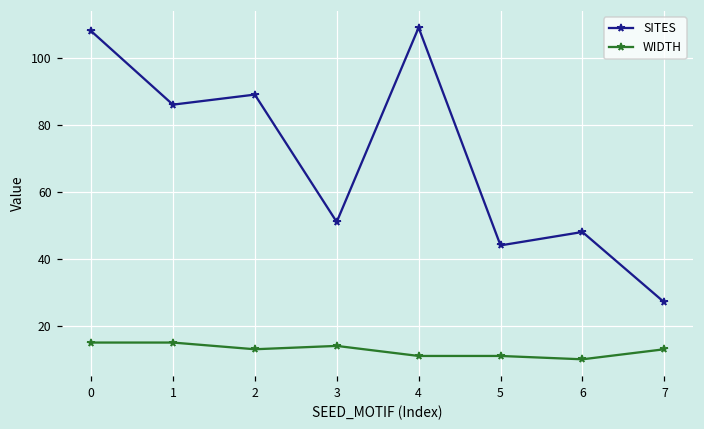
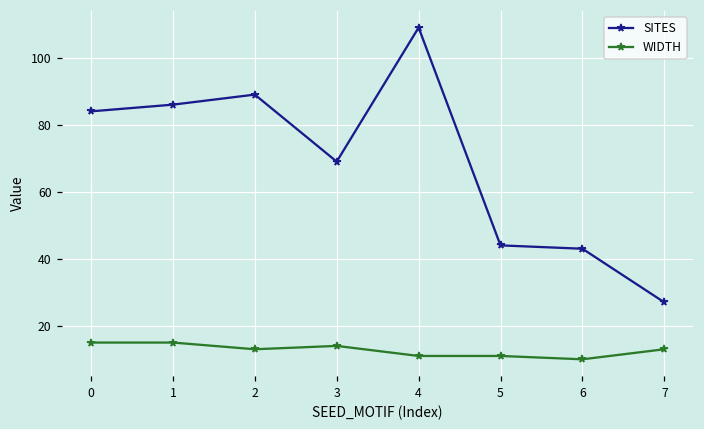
SITES, 0: 108 -> 84
SITES, 3: 51 -> 69
SITES, 6: 48 -> 43
